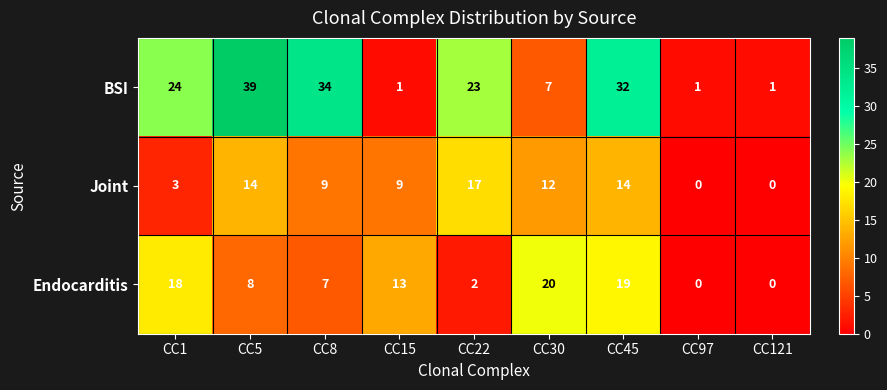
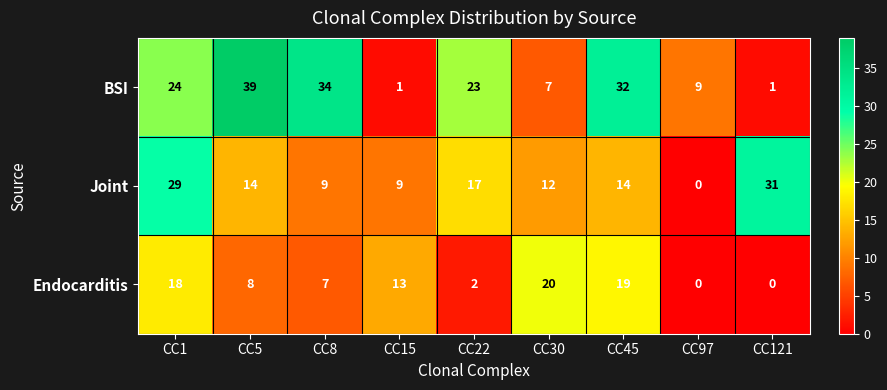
BSI, CC97: 1 -> 9
Joint, CC1: 3 -> 29
Joint, CC121: 0 -> 31
